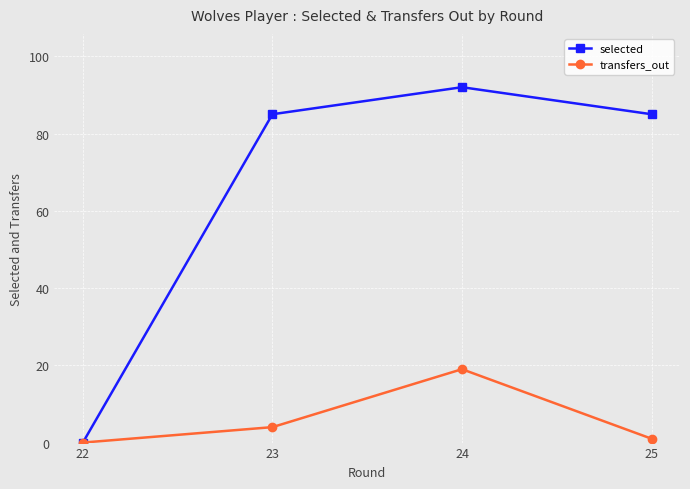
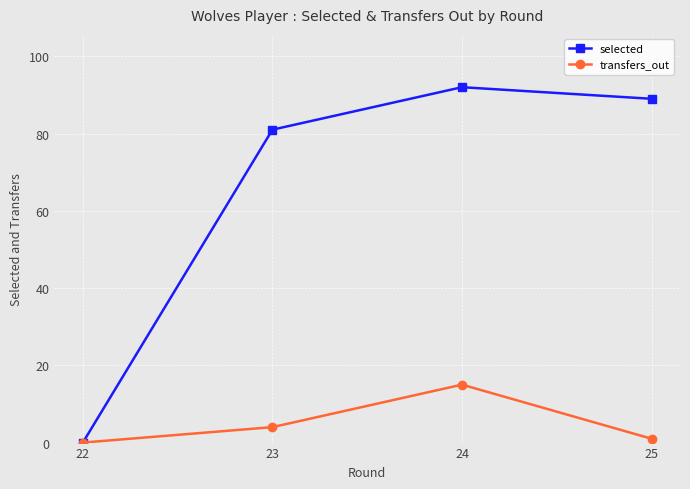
selected, 23: 85 -> 81
transfers_out, 24: 19 -> 15
selected, 25: 85 -> 89
